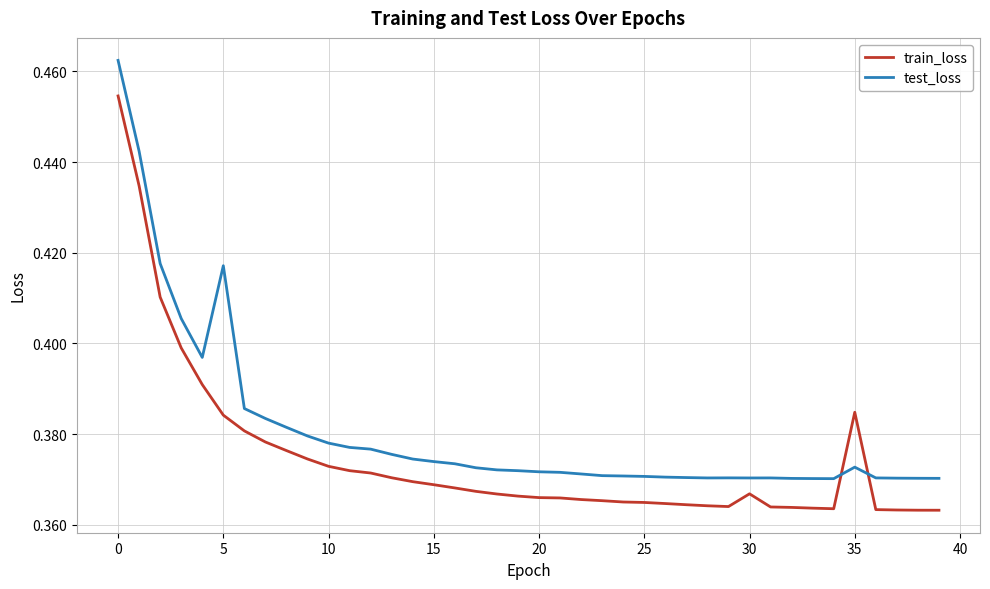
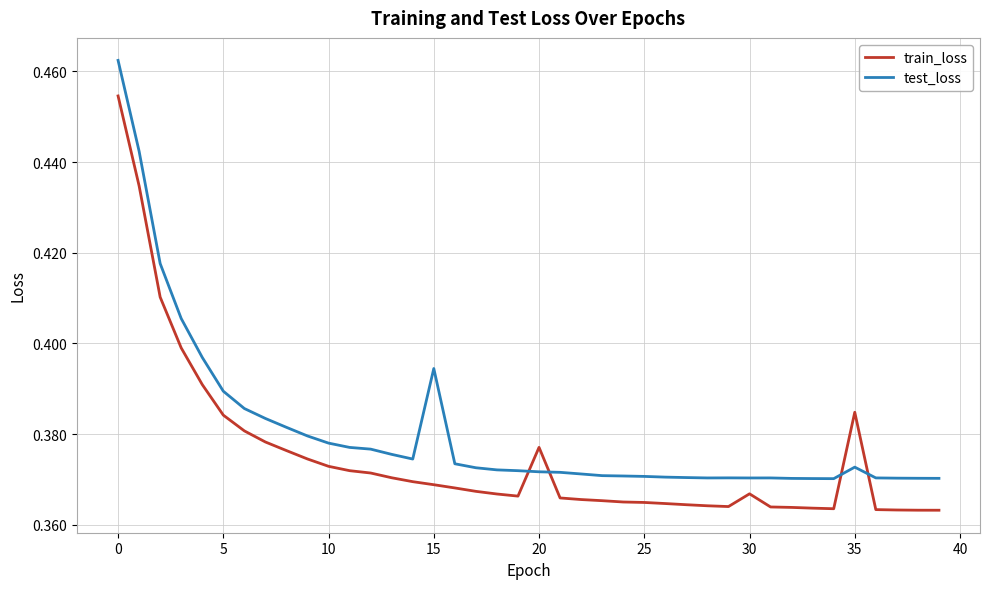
test_loss, 5: 0.417 -> 0.389
test_loss, 15: 0.374 -> 0.394
train_loss, 20: 0.366 -> 0.377
